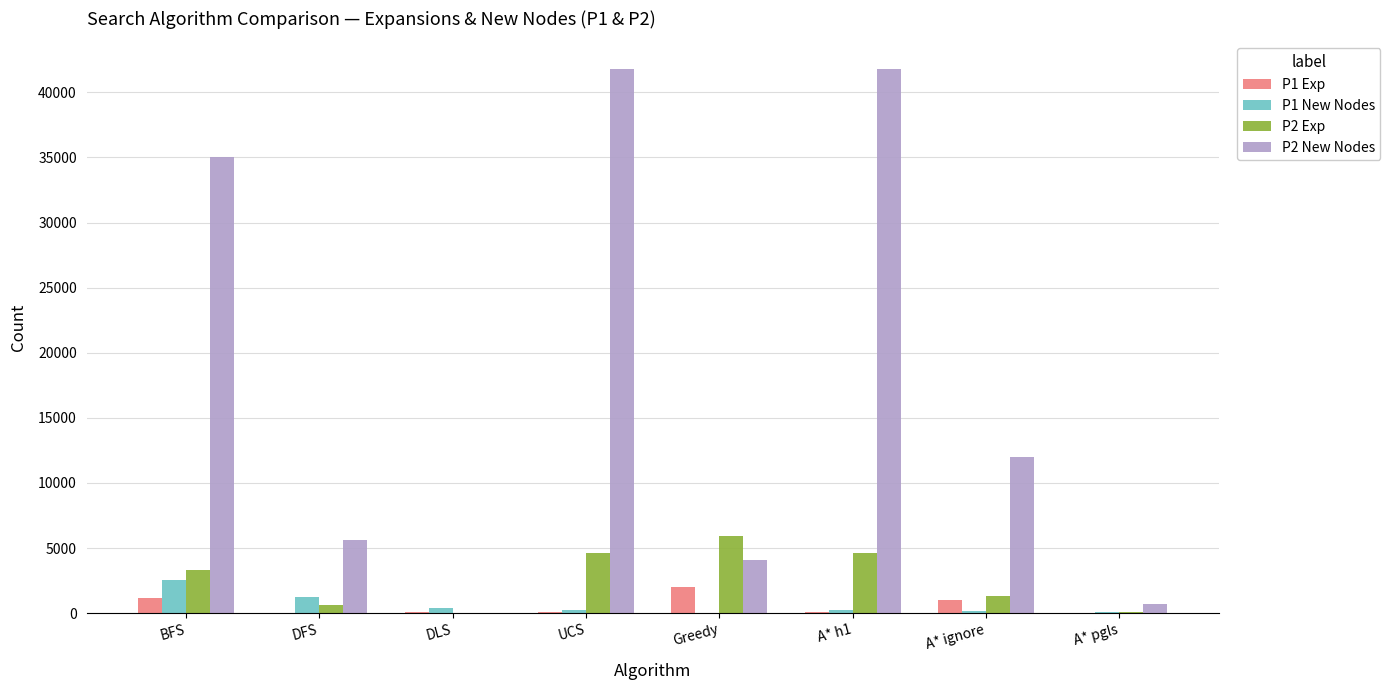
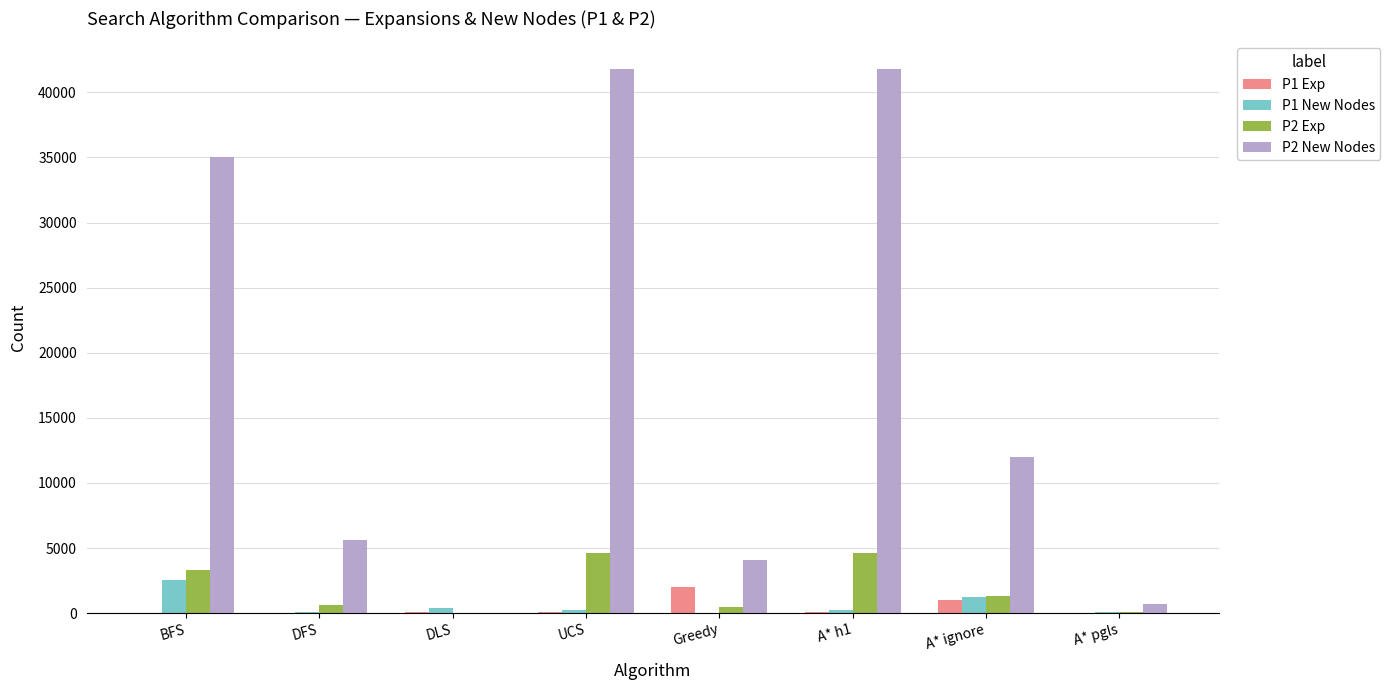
P1 Exp, BFS: 1200 -> 0
P1 New Nodes, DFS: 1200 -> 100
P2 Exp, Greedy: 5900 -> 500
P1 New Nodes, A* ignore: 200 -> 1200
